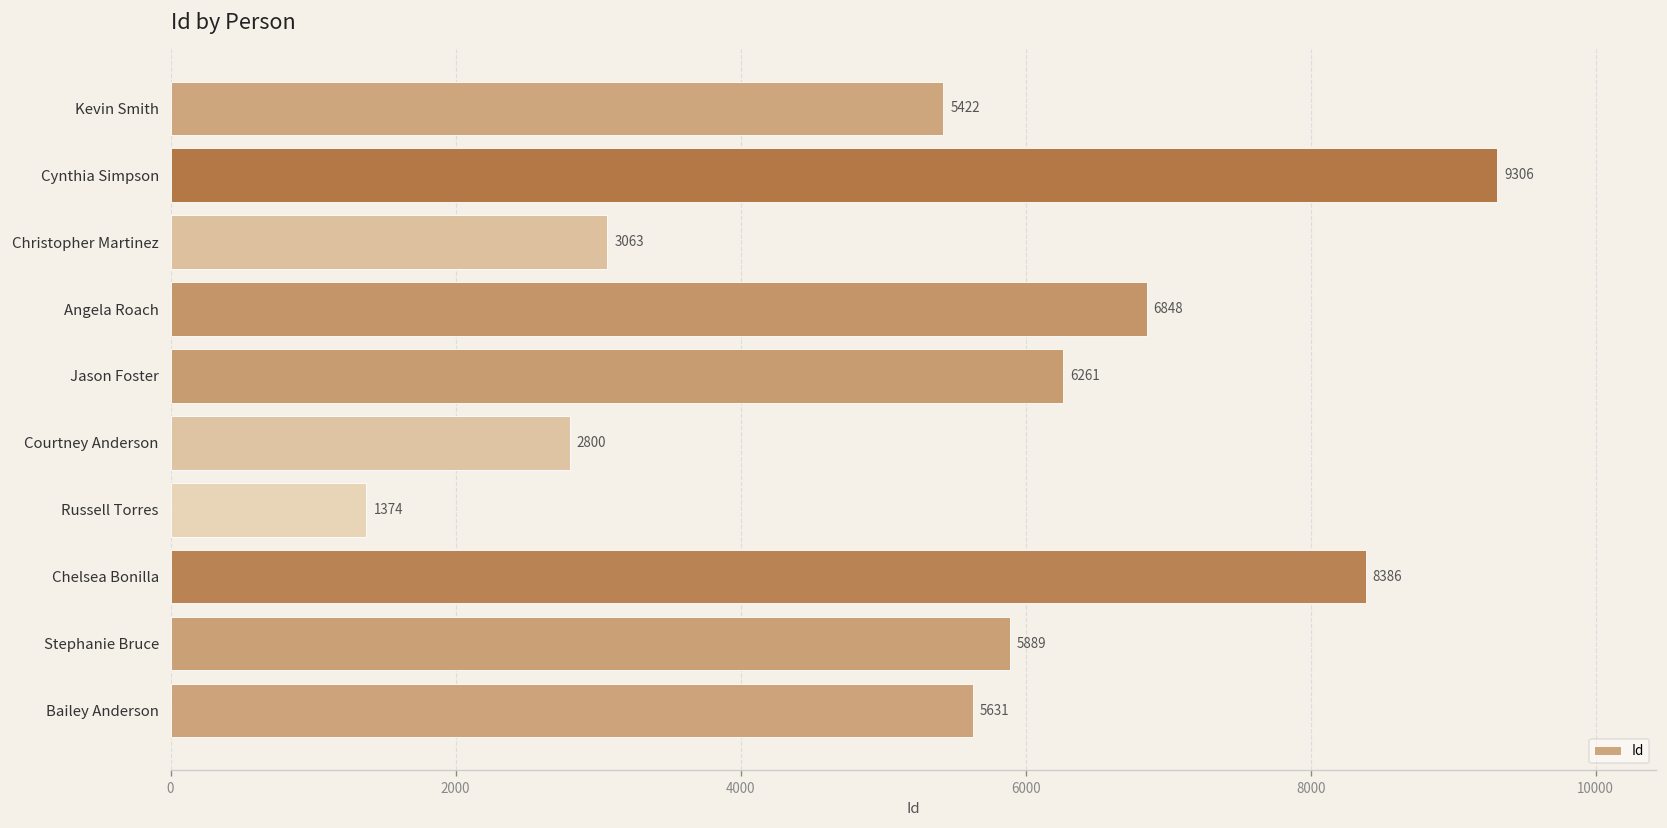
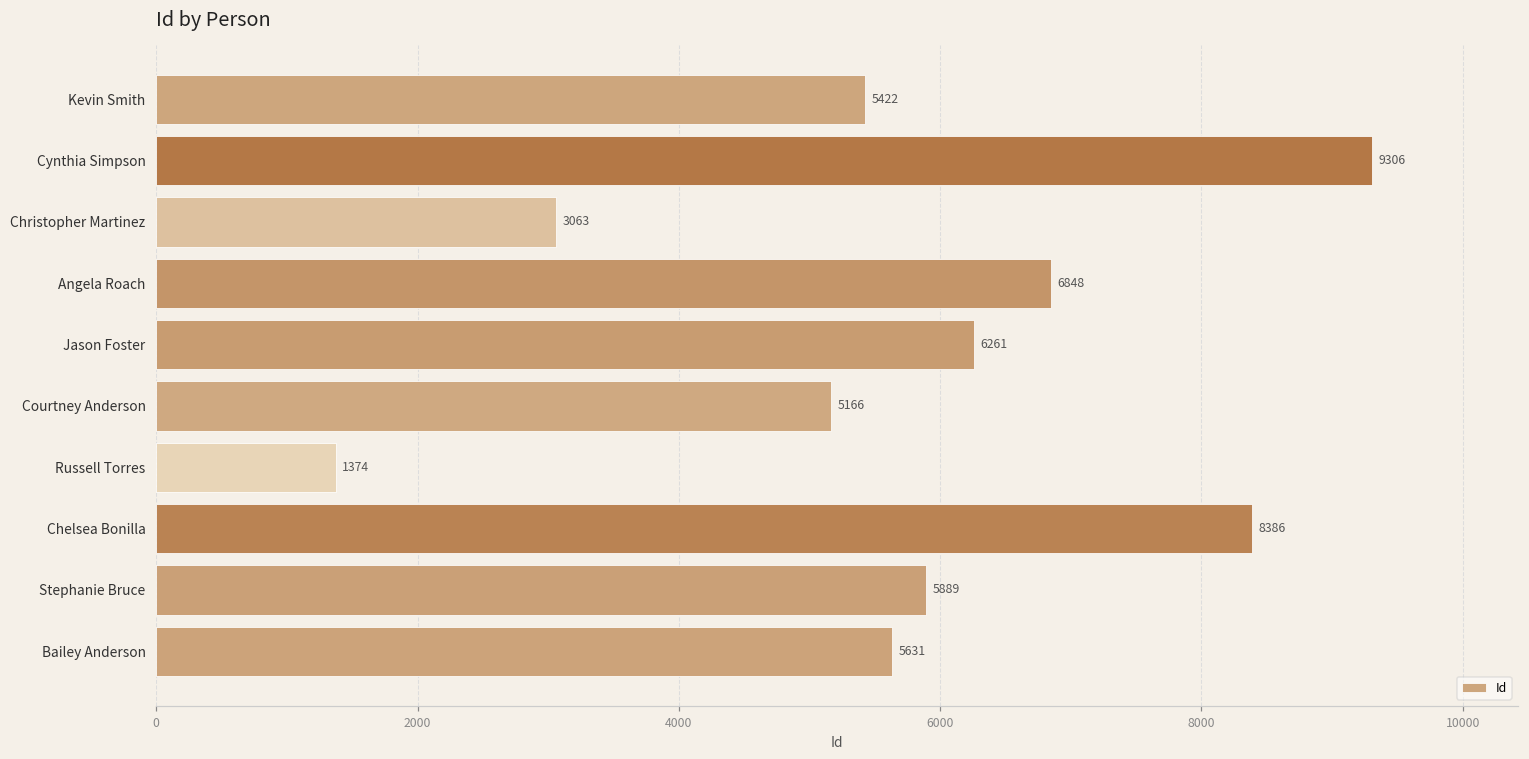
Courtney Anderson: 2800 -> 5166
